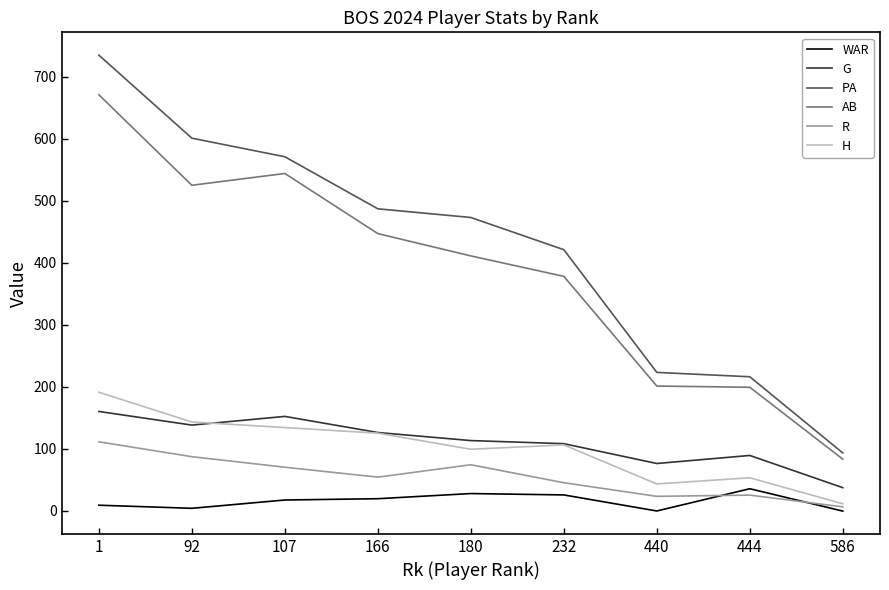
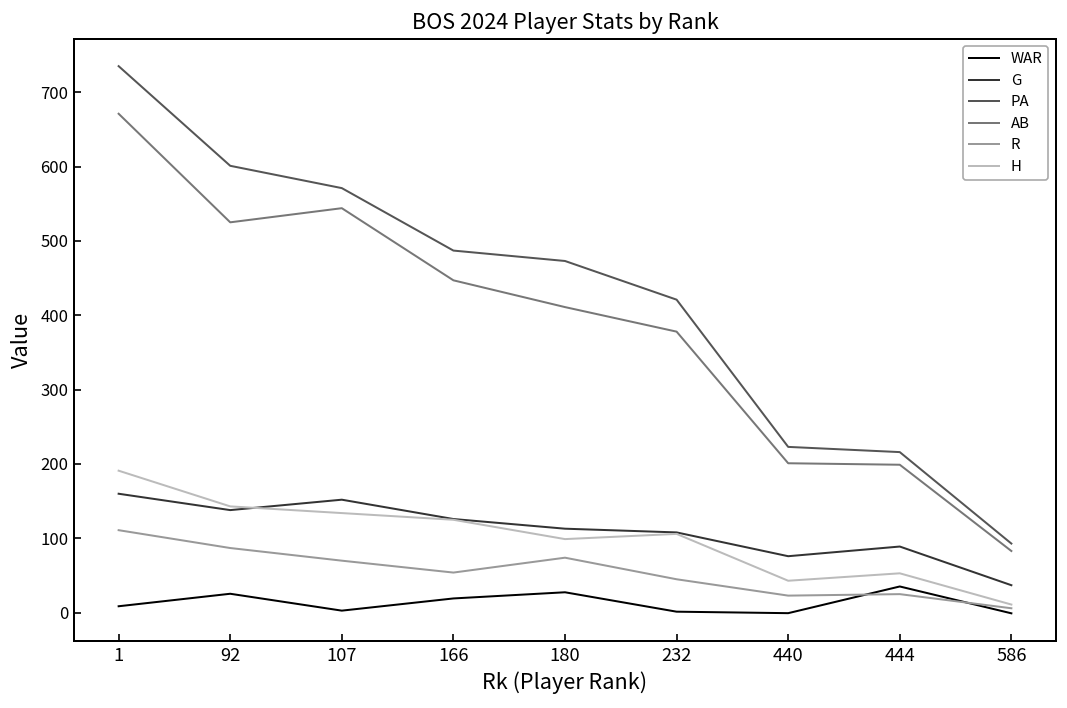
WAR, 92: 0 -> 30
WAR, 107: 20 -> 0
WAR, 232: 30 -> 0
